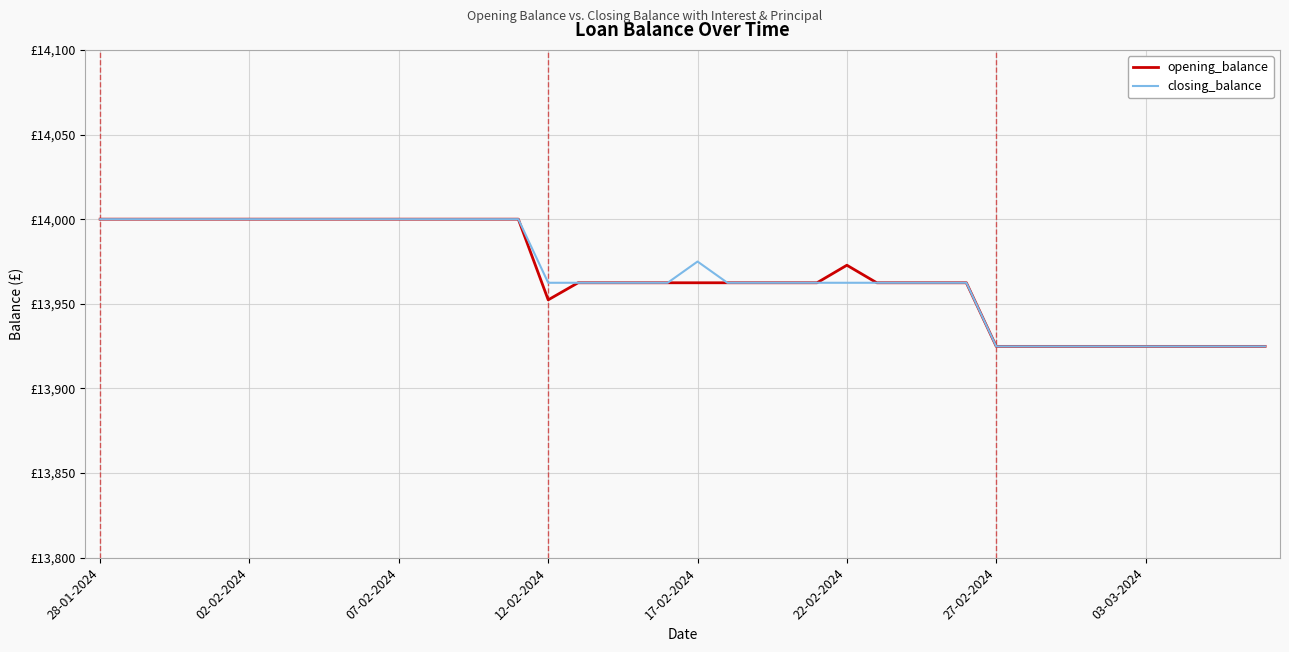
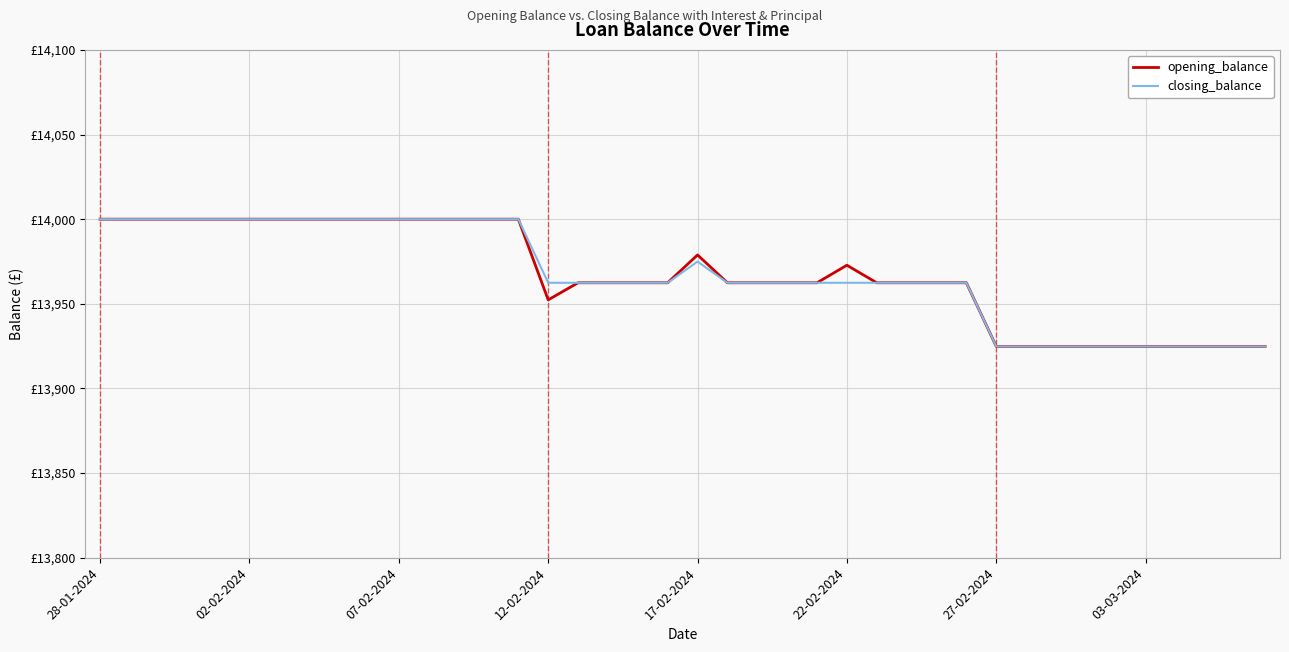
opening_balance, 17-02-2024: £13,962 -> £13,979
